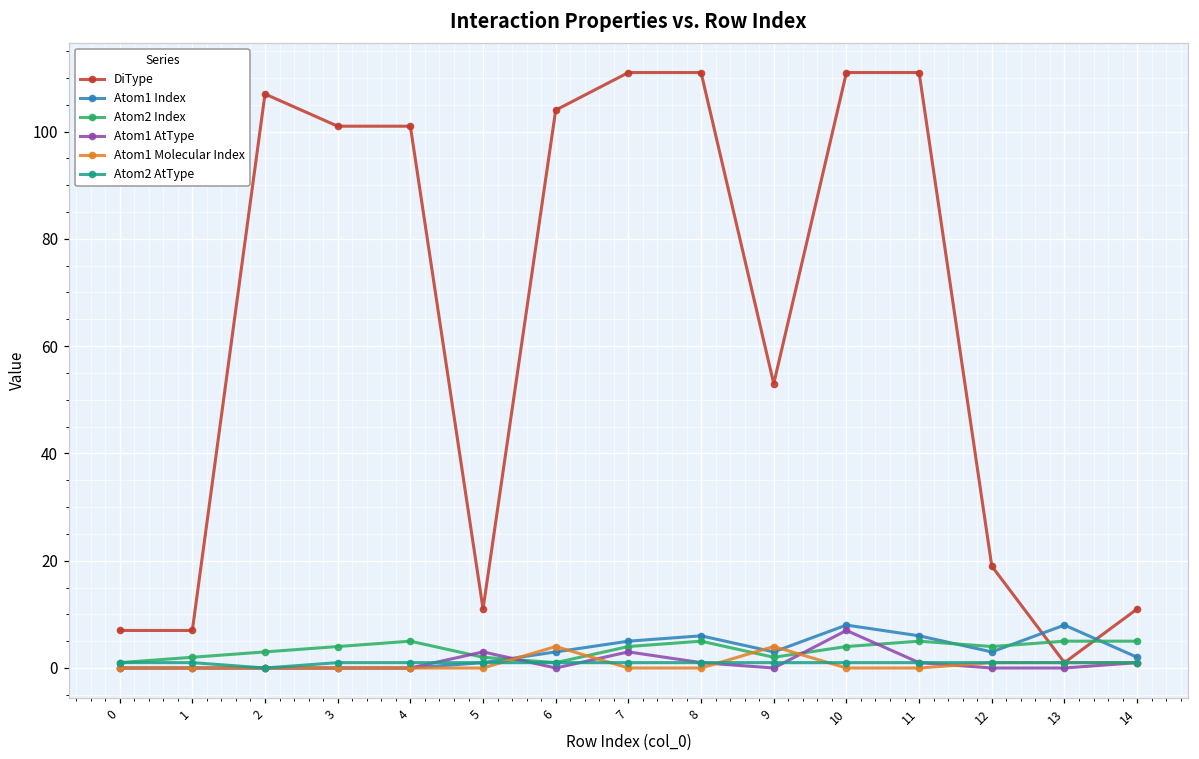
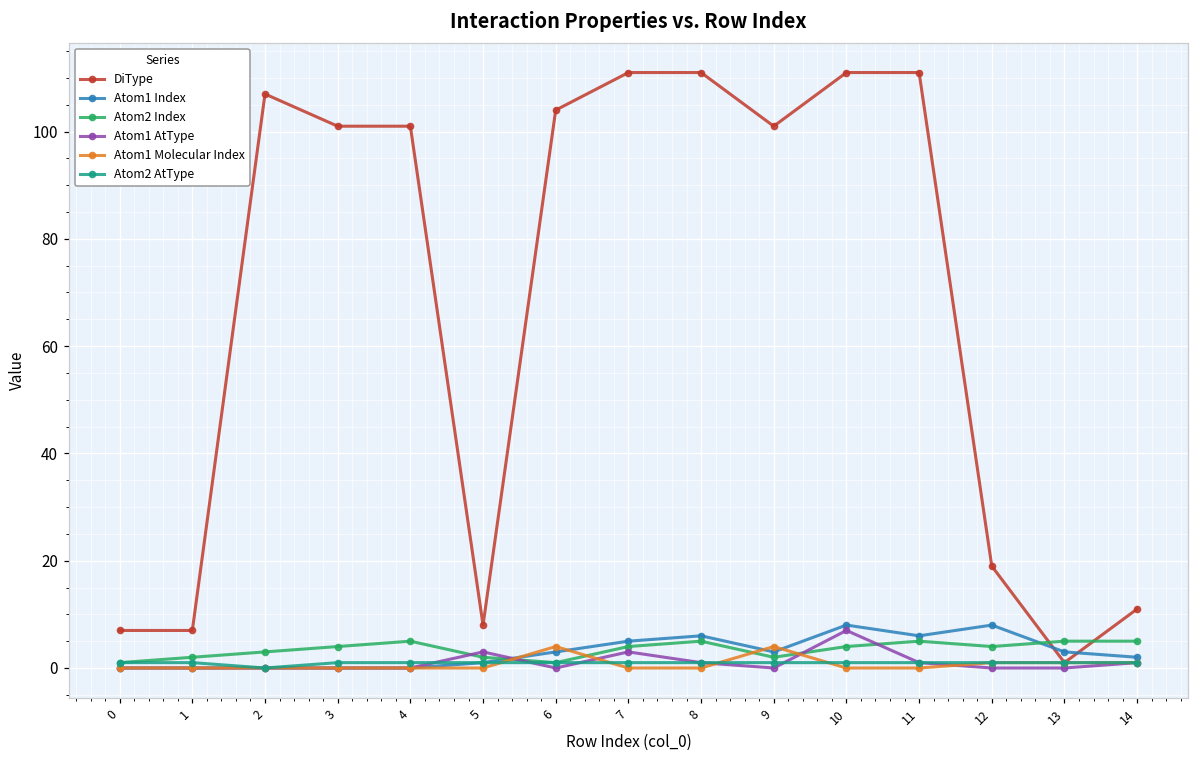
DiType, 5: 11 -> 8
DiType, 9: 53 -> 101
Atom1 Index, 12: 3 -> 8
Atom1 Index, 13: 8 -> 3
